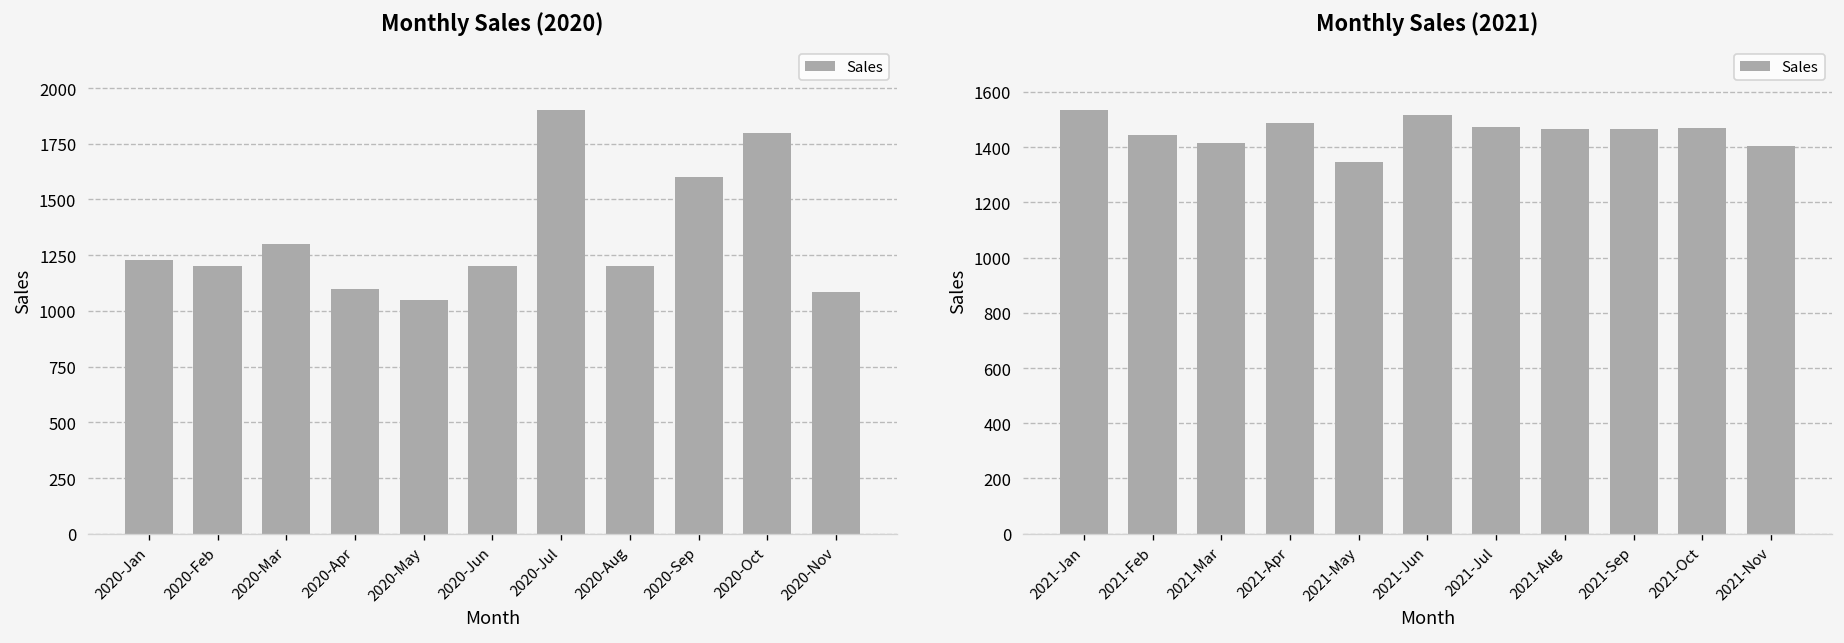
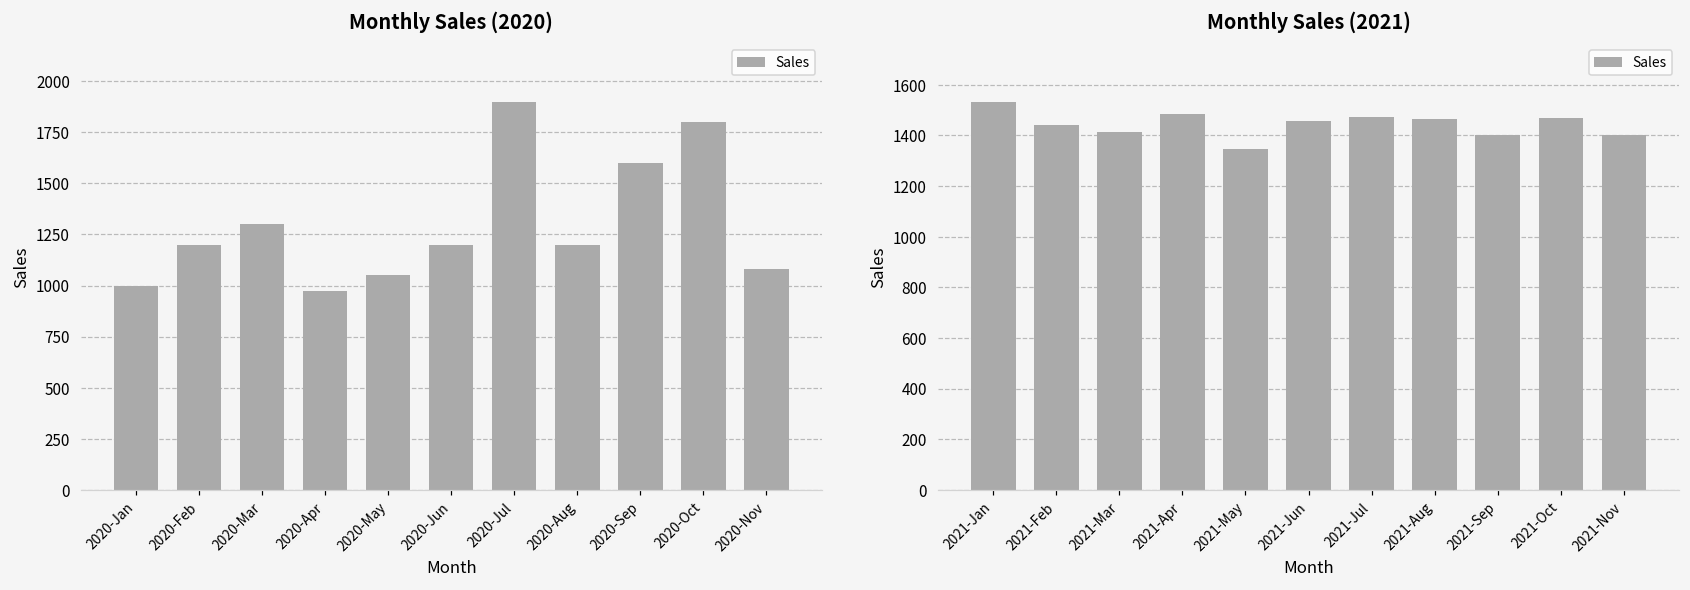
Monthly Sales (2020), 2020-Jan: 1230 -> 1000
Monthly Sales (2020), 2020-Apr: 1100 -> 970
Monthly Sales (2021), 2021-Jun: 1520 -> 1460
Monthly Sales (2021), 2021-Sep: 1470 -> 1400
